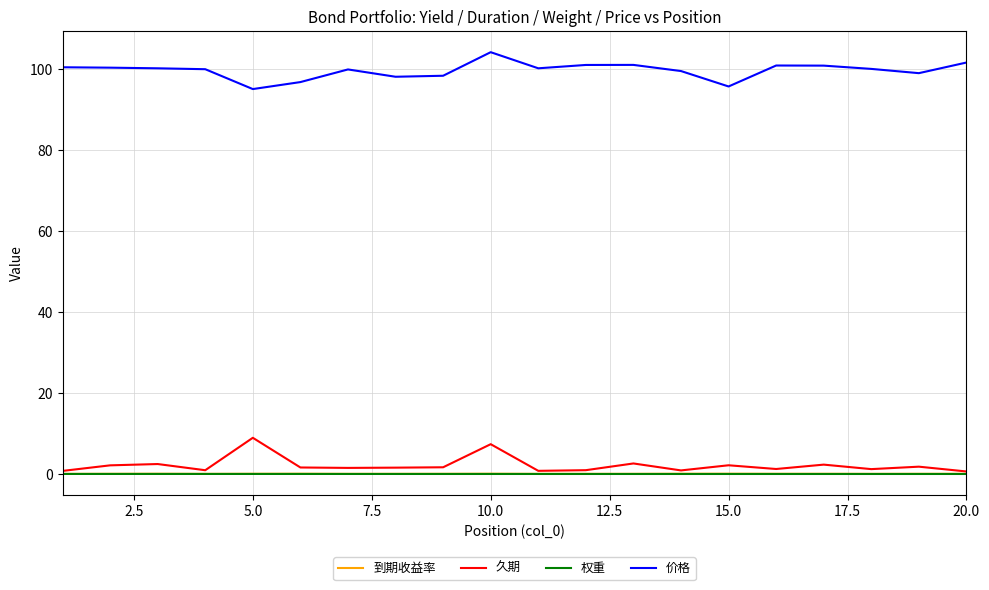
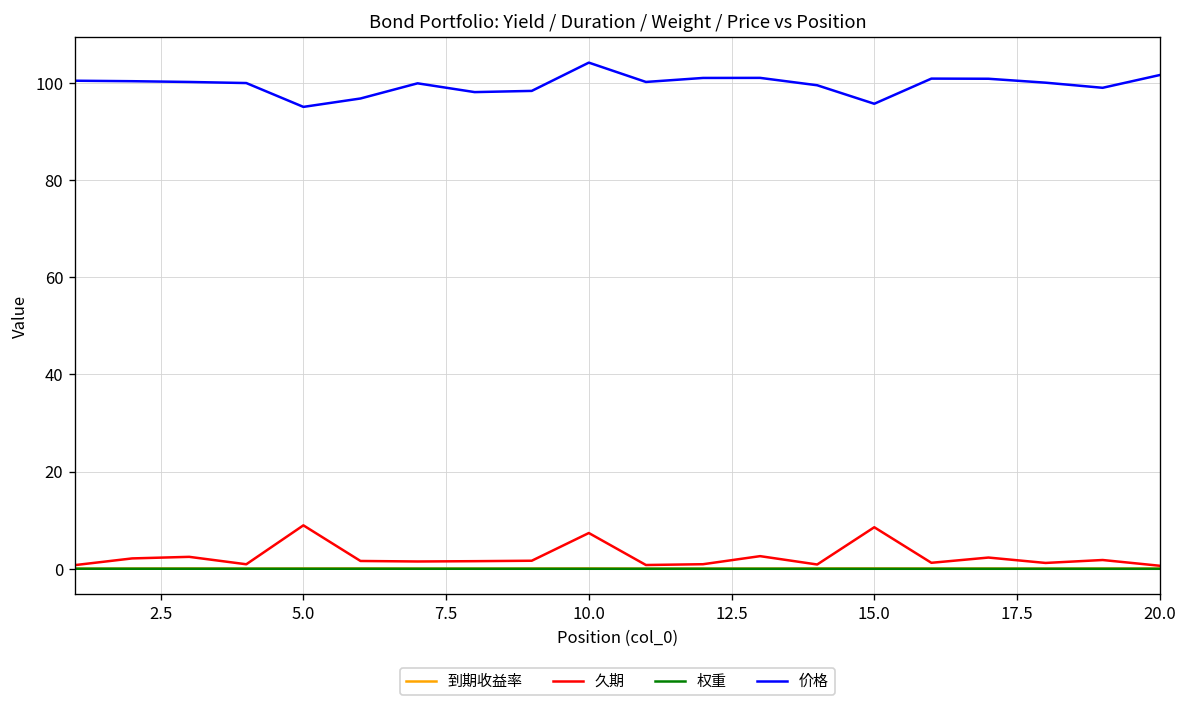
久期, 15.0: 2 -> 9
